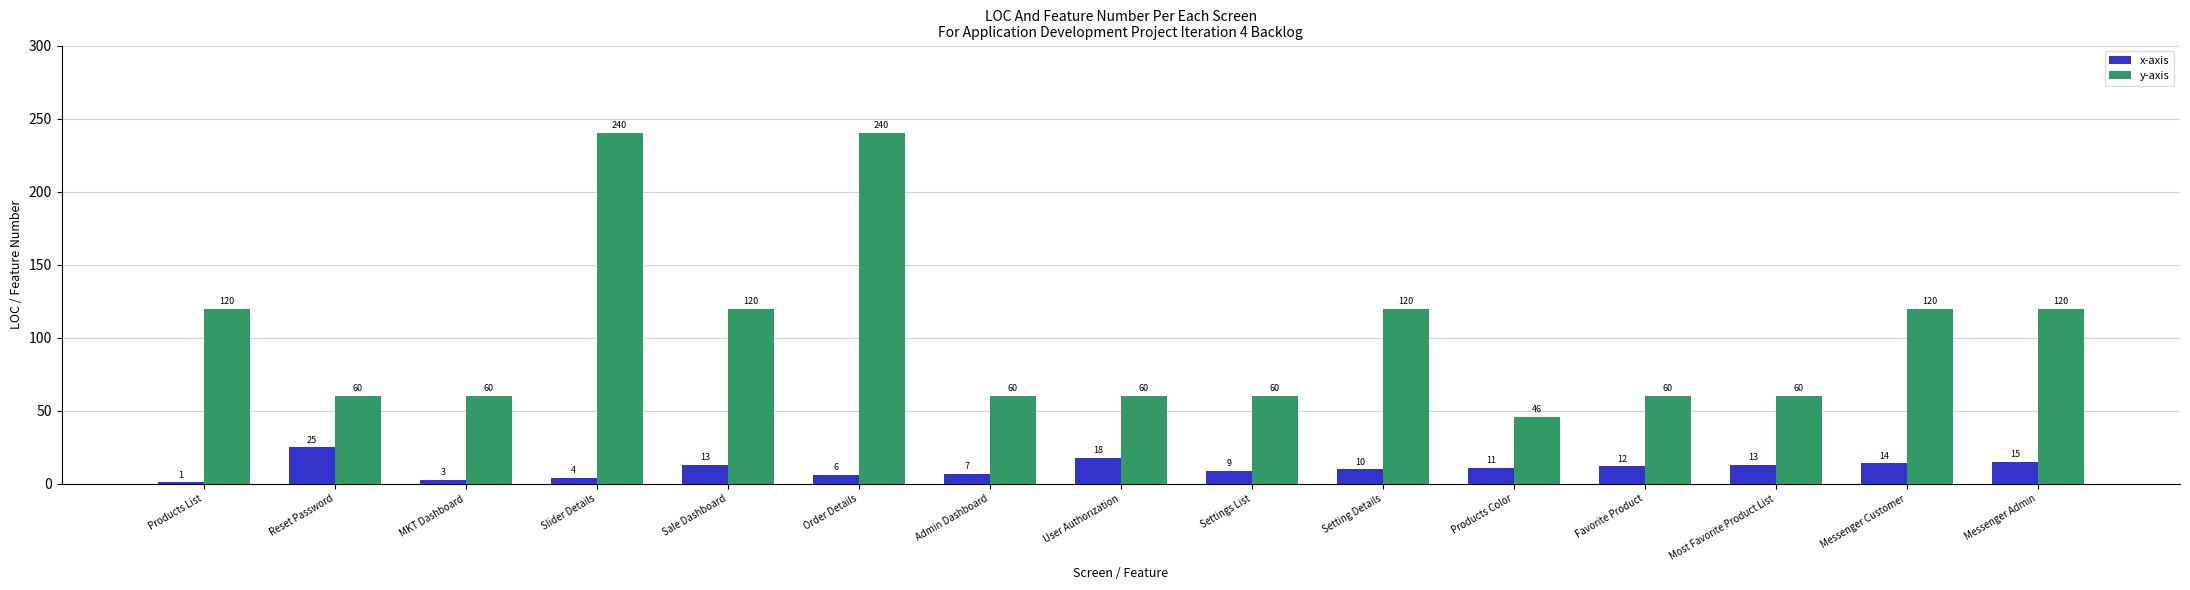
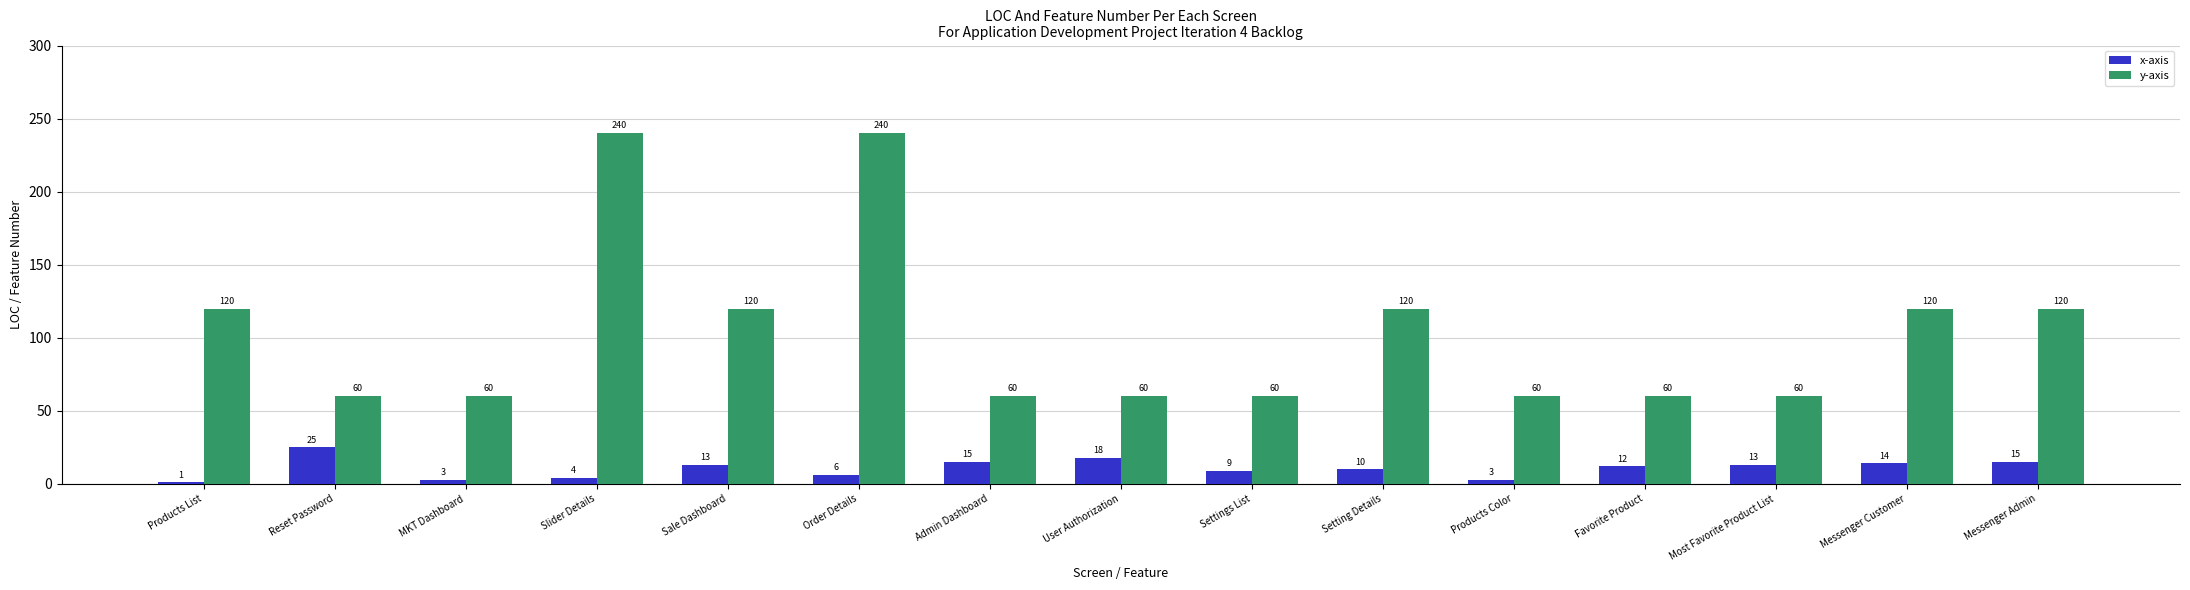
x-axis, Admin Dashboard: 7 -> 15
x-axis, Products Color: 11 -> 3
y-axis, Products Color: 46 -> 60
